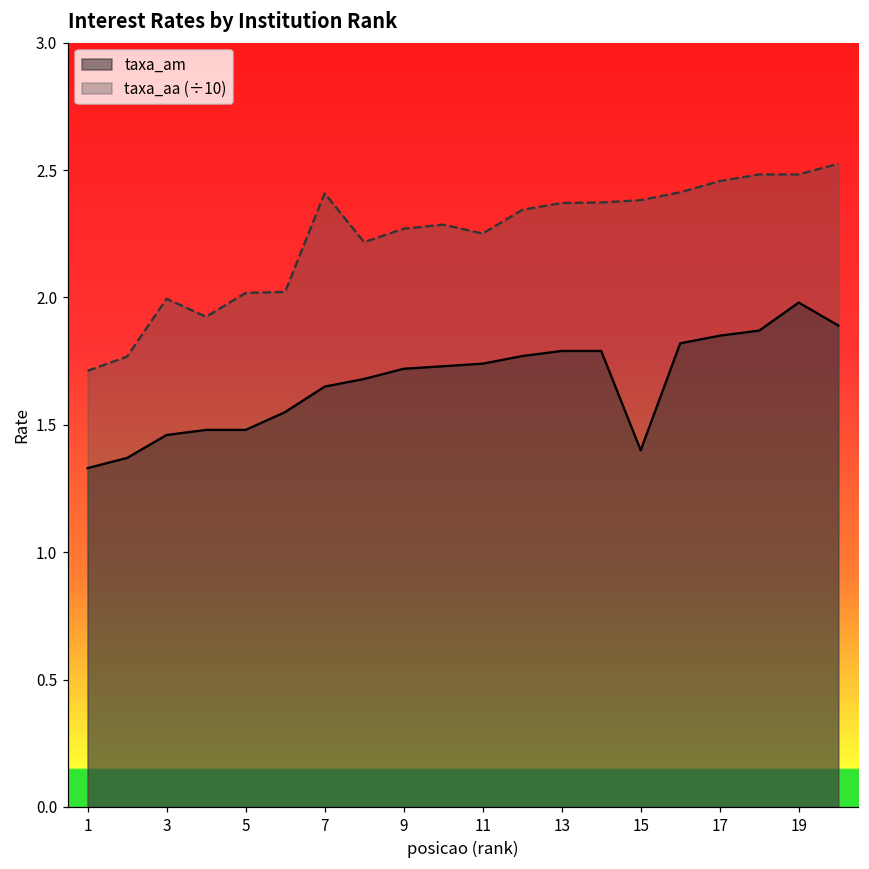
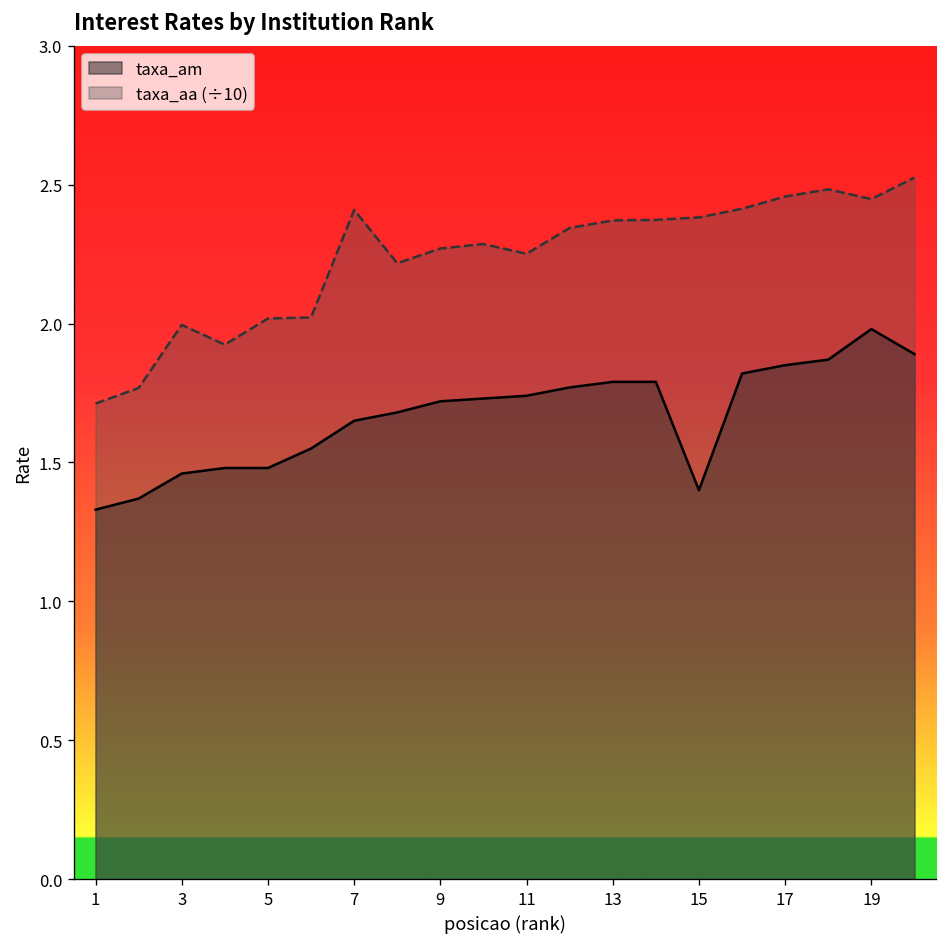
taxa_aa (÷10), 19: 2.48 -> 2.45
